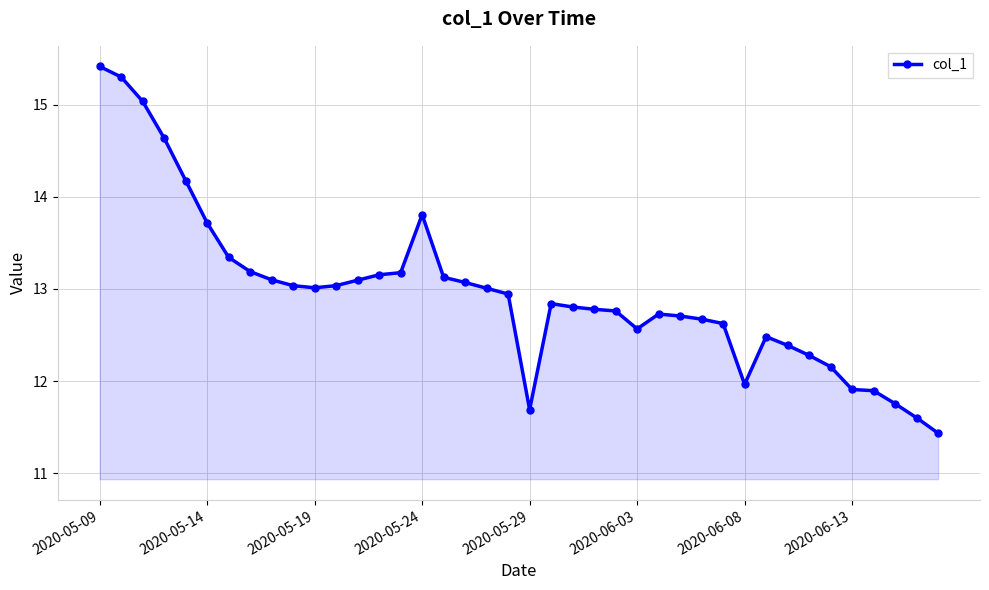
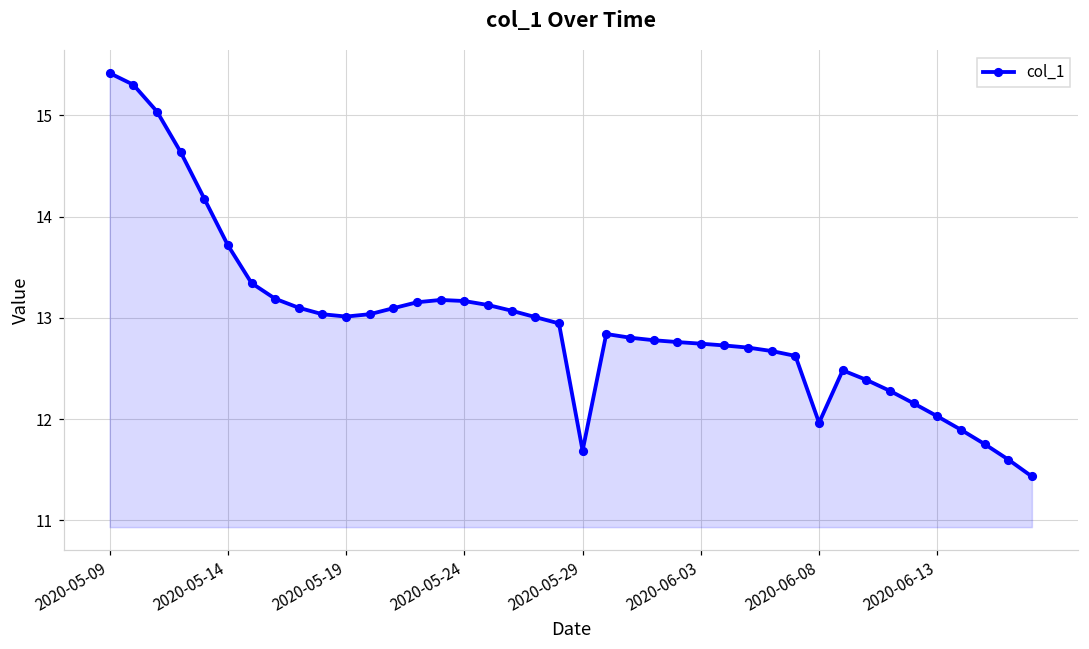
2020-05-24: 13.8 -> 13.2
2020-06-03: 12.6 -> 12.7
2020-06-13: 11.9 -> 12.0
